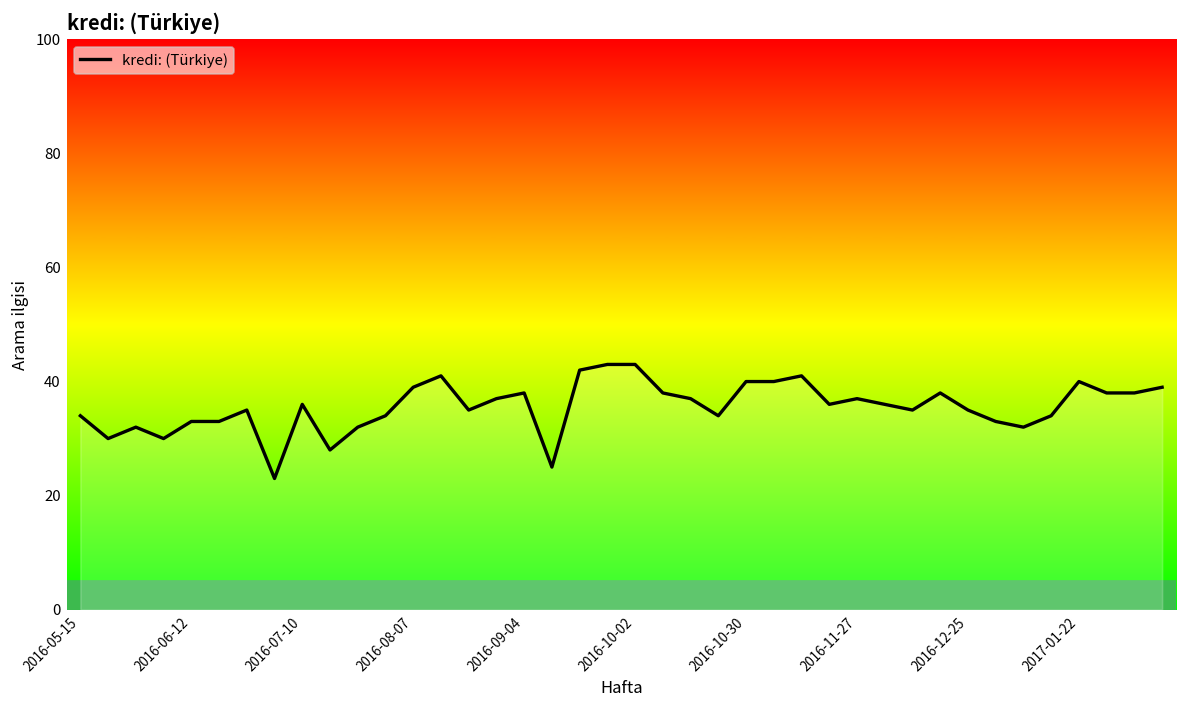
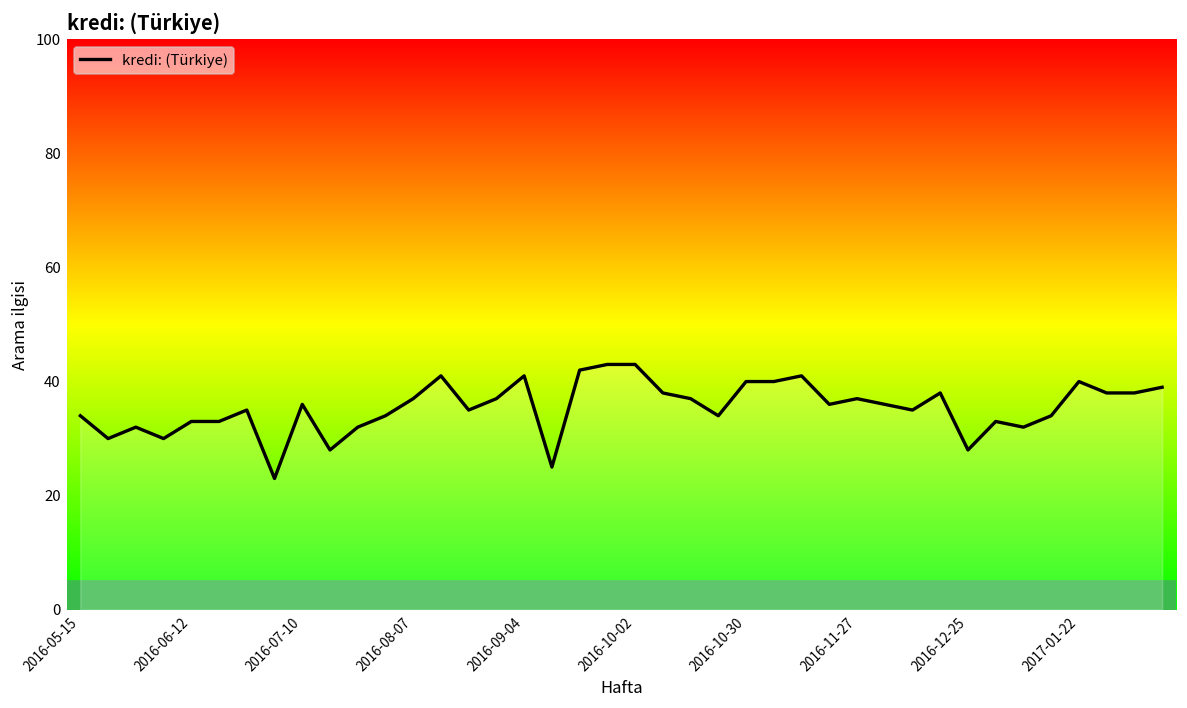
2016-08-07: 39 -> 37
2016-09-04: 38 -> 41
2016-12-25: 35 -> 28
